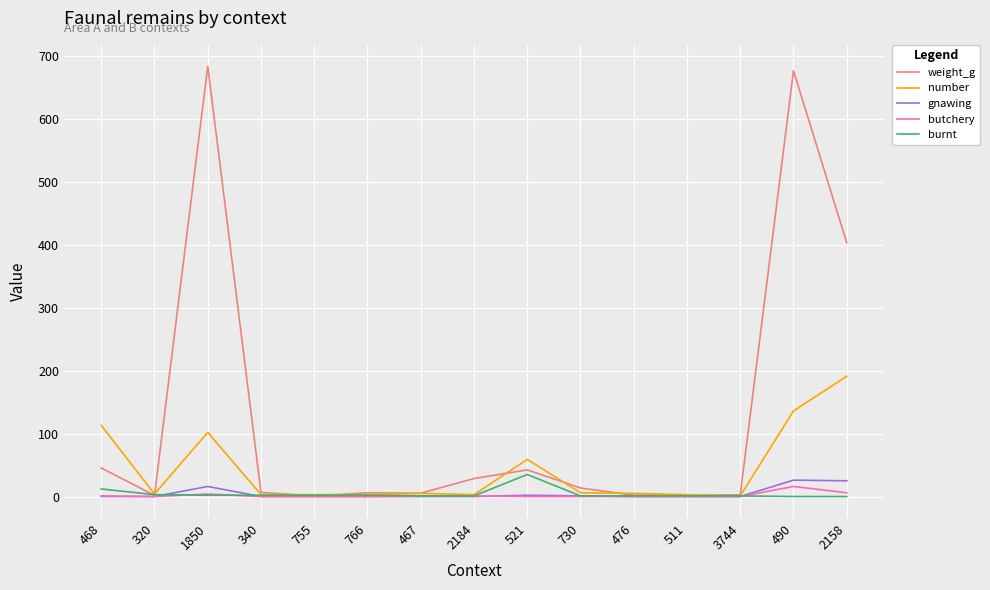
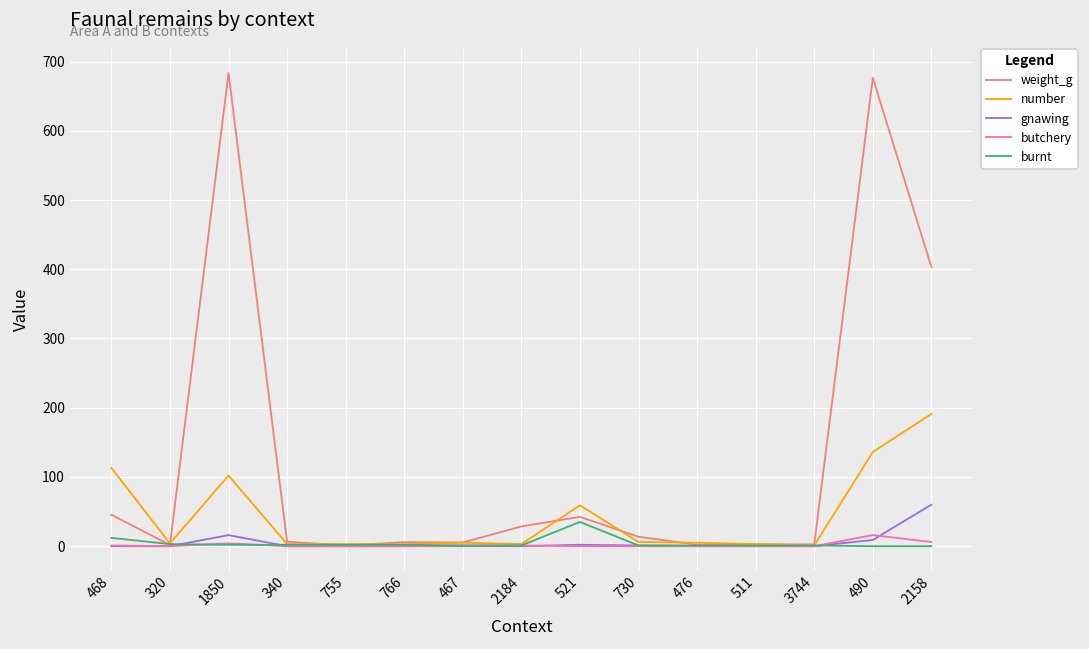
gnawing, 490: 30 -> 10
gnawing, 2158: 30 -> 60
